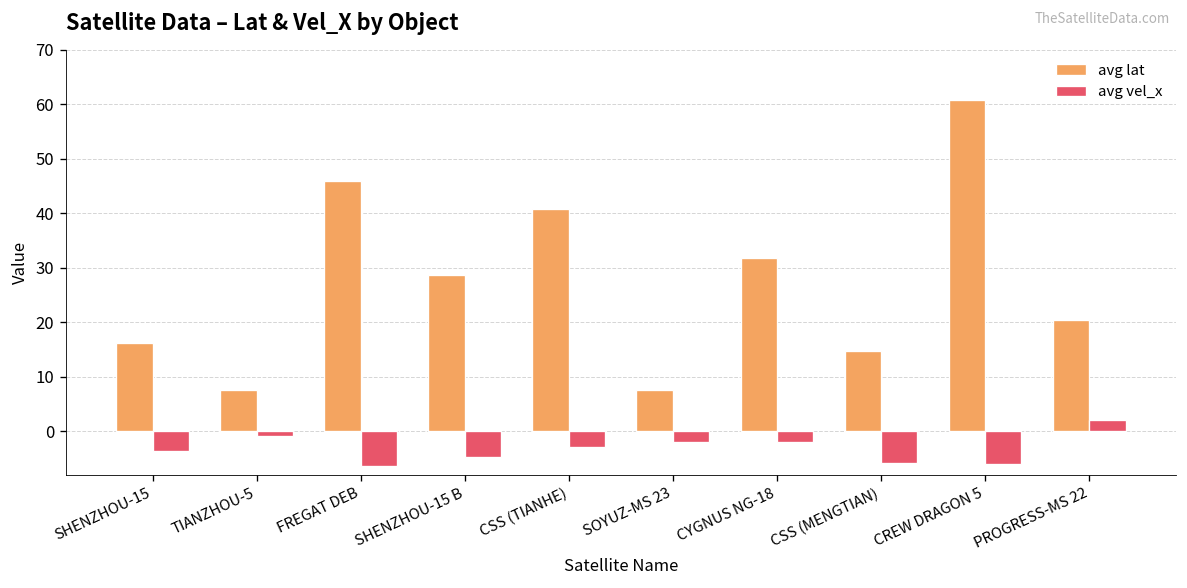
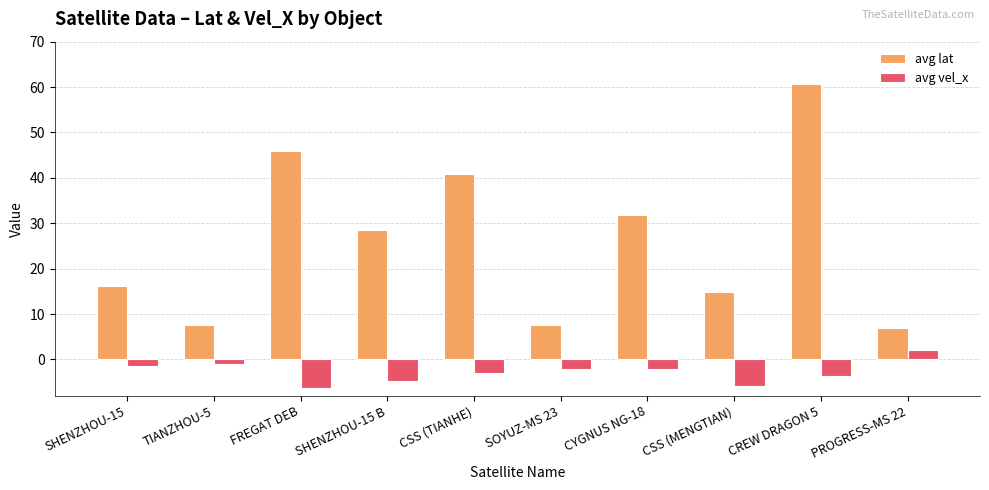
avg vel_x, SHENZHOU-15: -4 -> -1
avg vel_x, CREW DRAGON 5: -6 -> -4
avg lat, PROGRESS-MS 22: 21 -> 7
